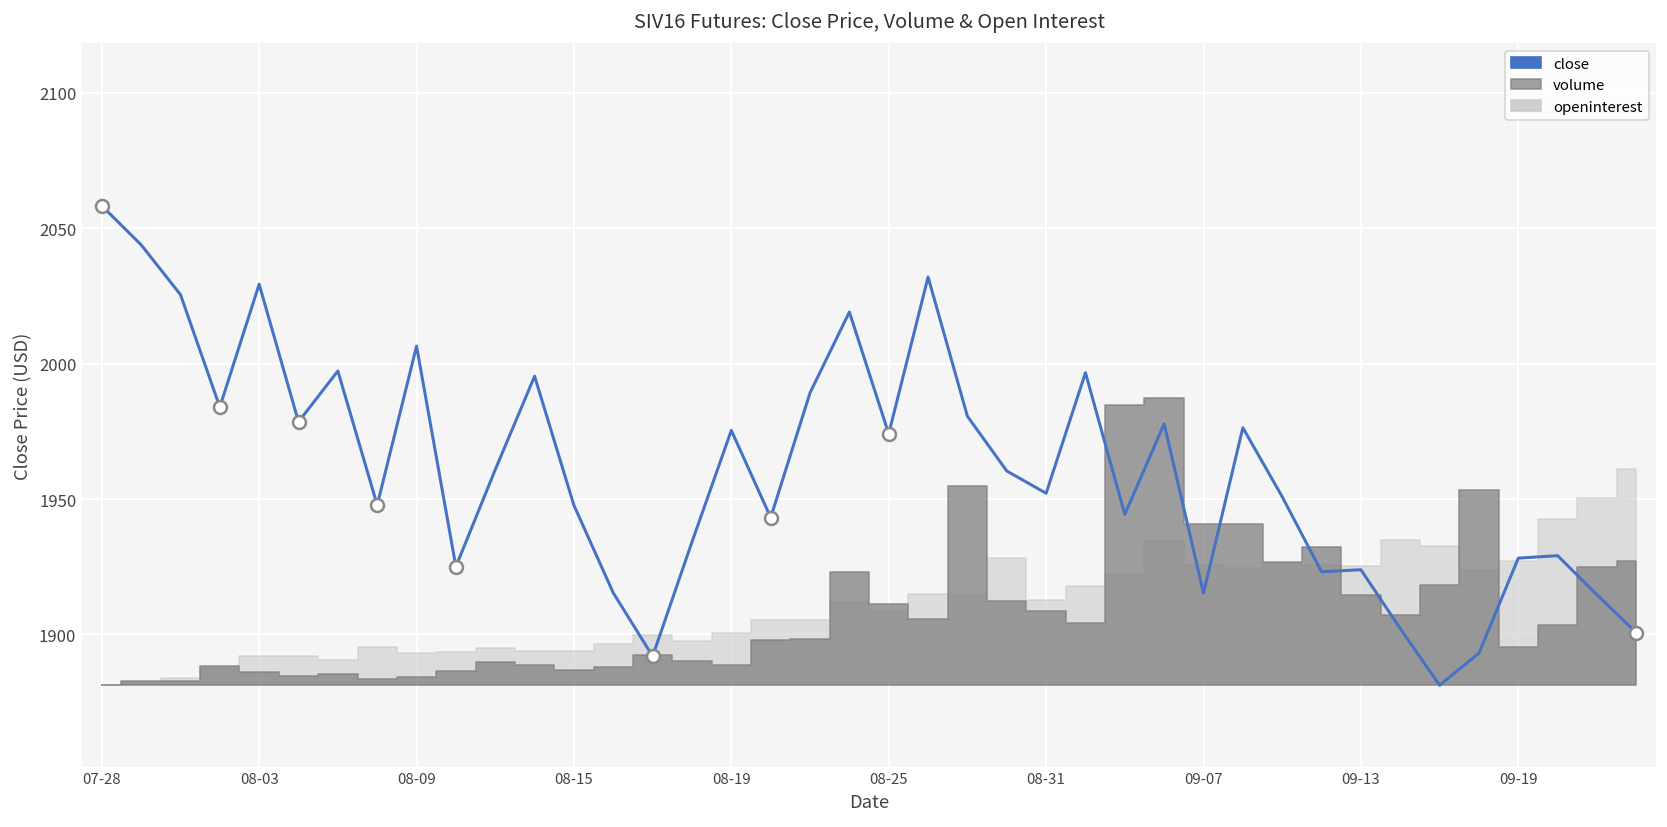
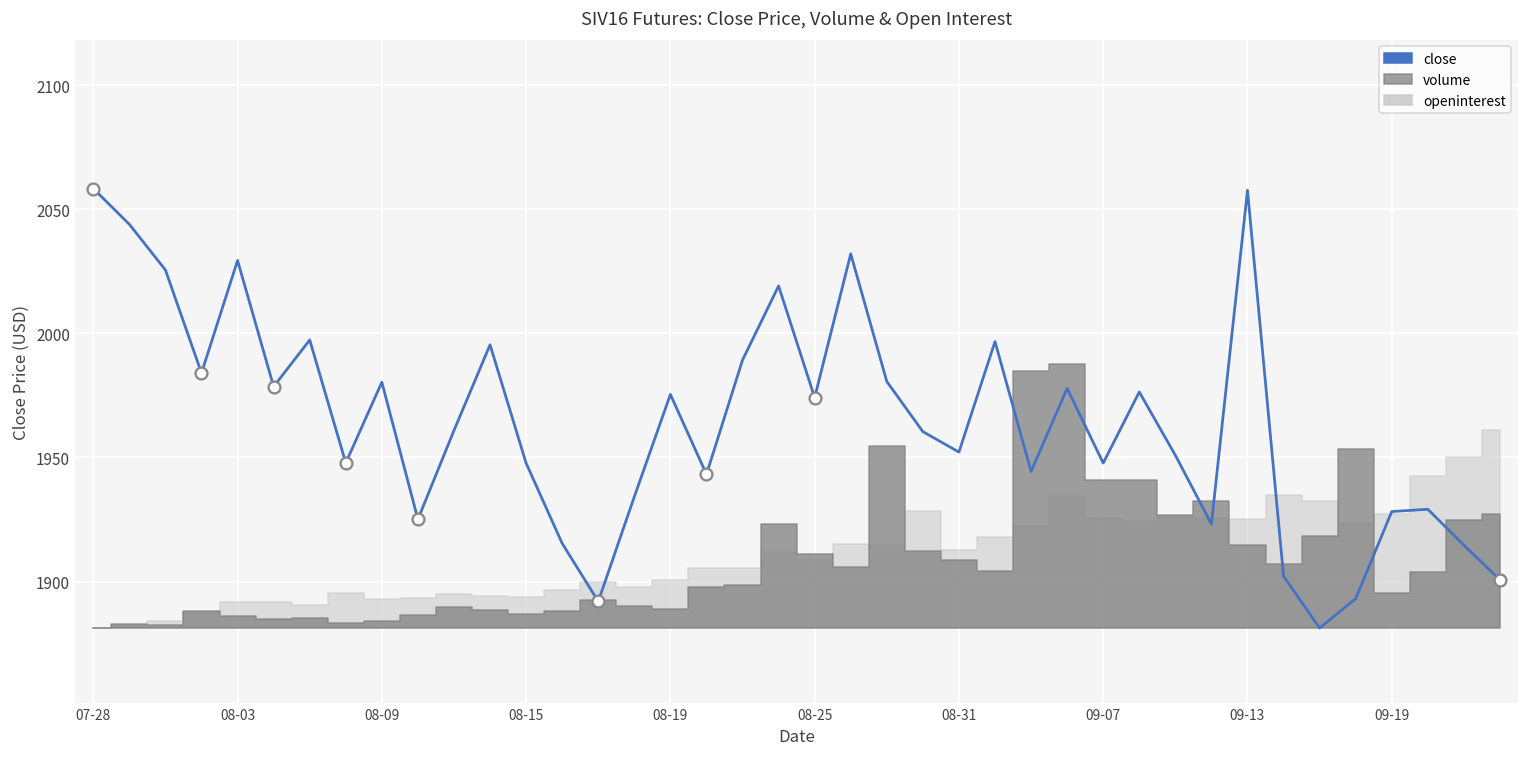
close, 08-09: 2006 -> 1980
close, 09-07: 1915 -> 1948
close, 09-13: 1924 -> 2058
